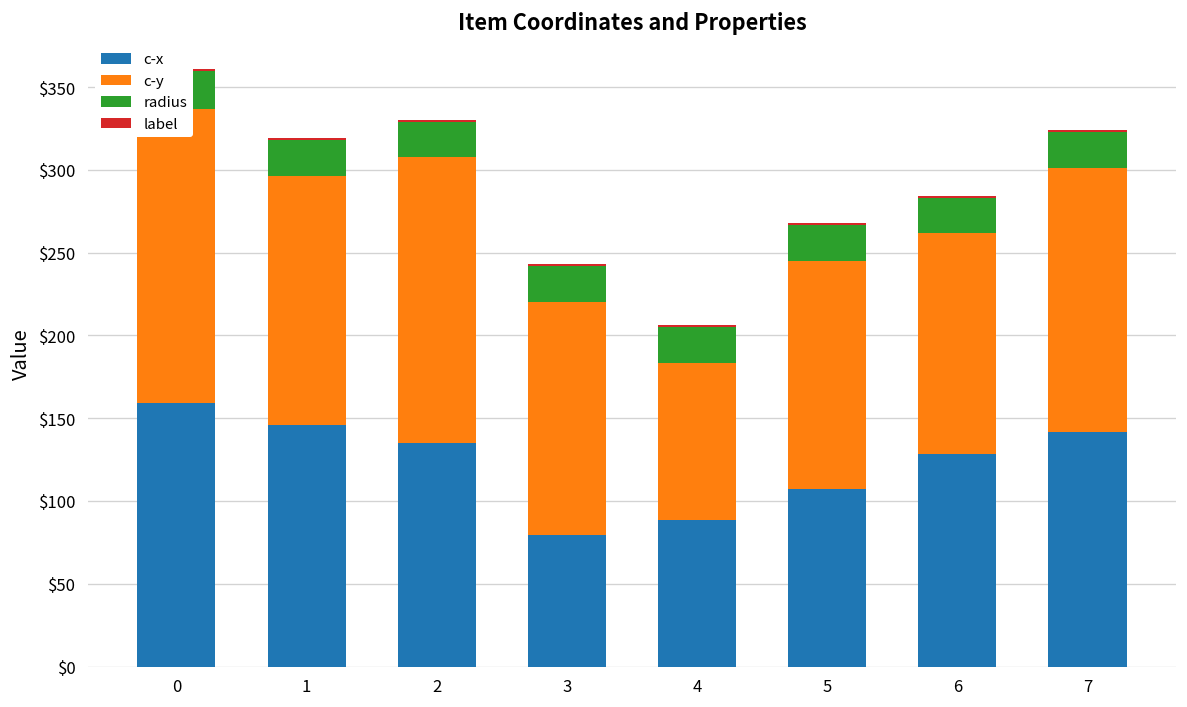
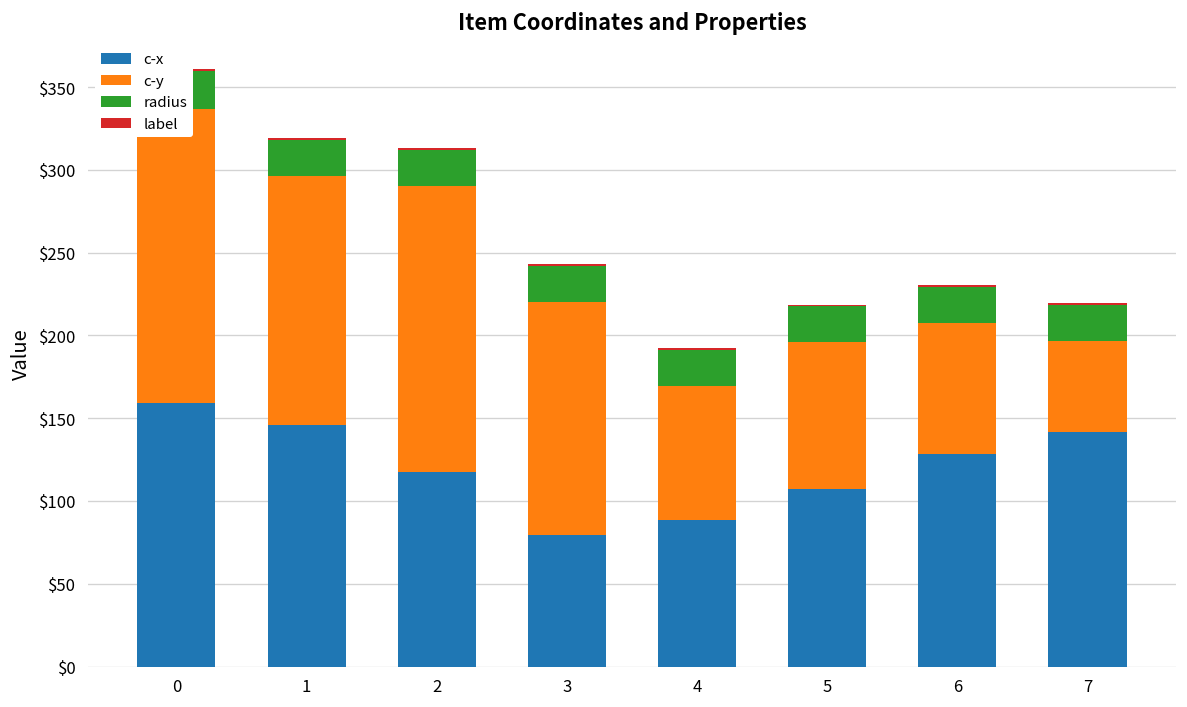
c-x, 2: $135 -> $118
c-y, 4: $95 -> $81
c-y, 5: $138 -> $89
c-y, 6: $133 -> $79
c-y, 7: $159 -> $55
